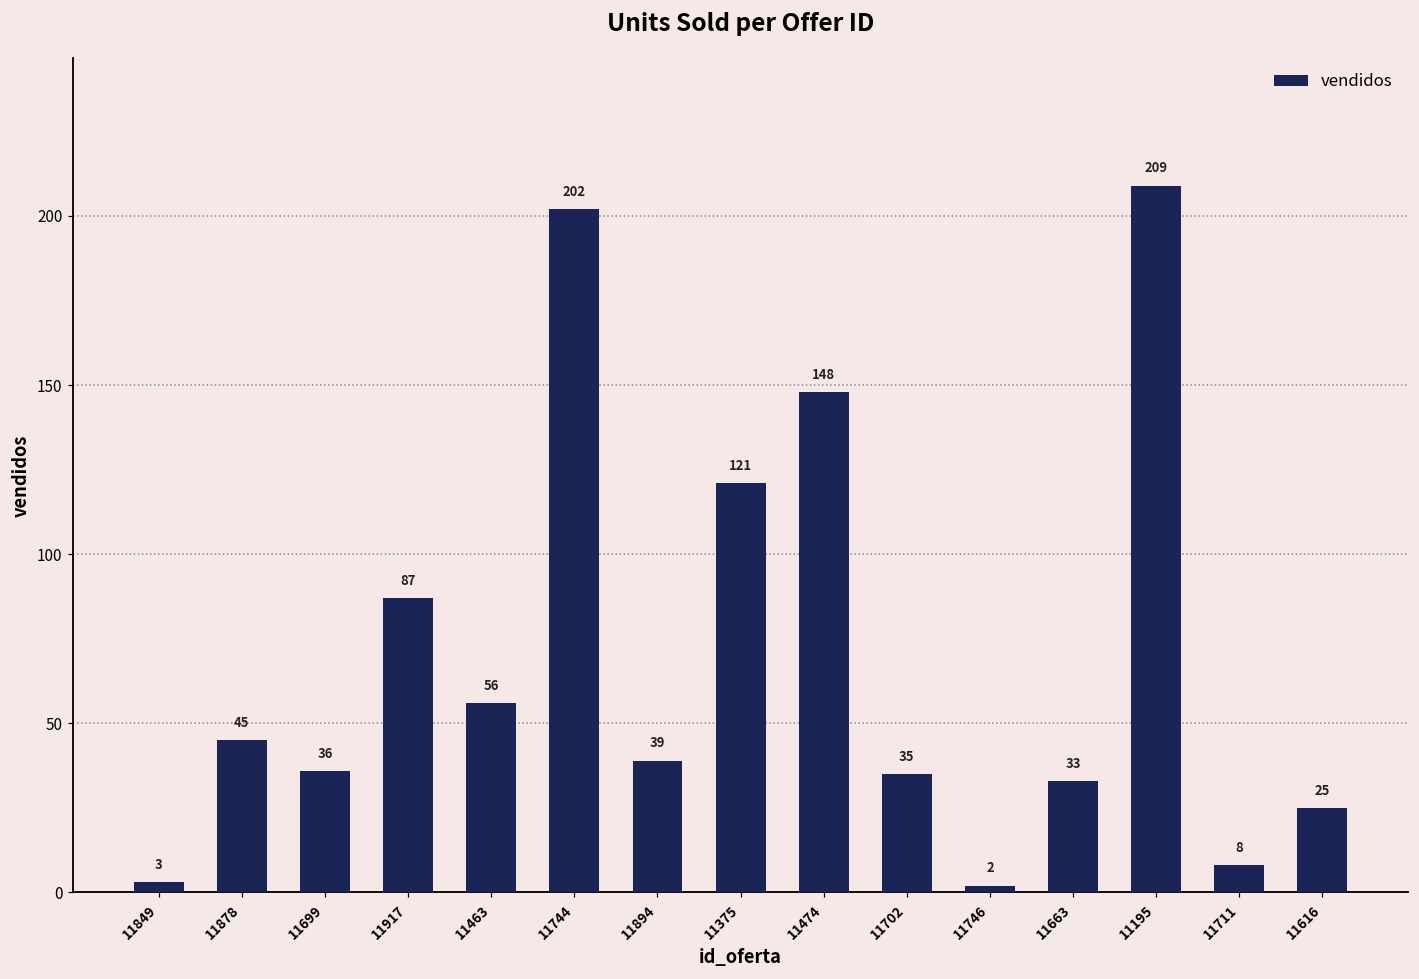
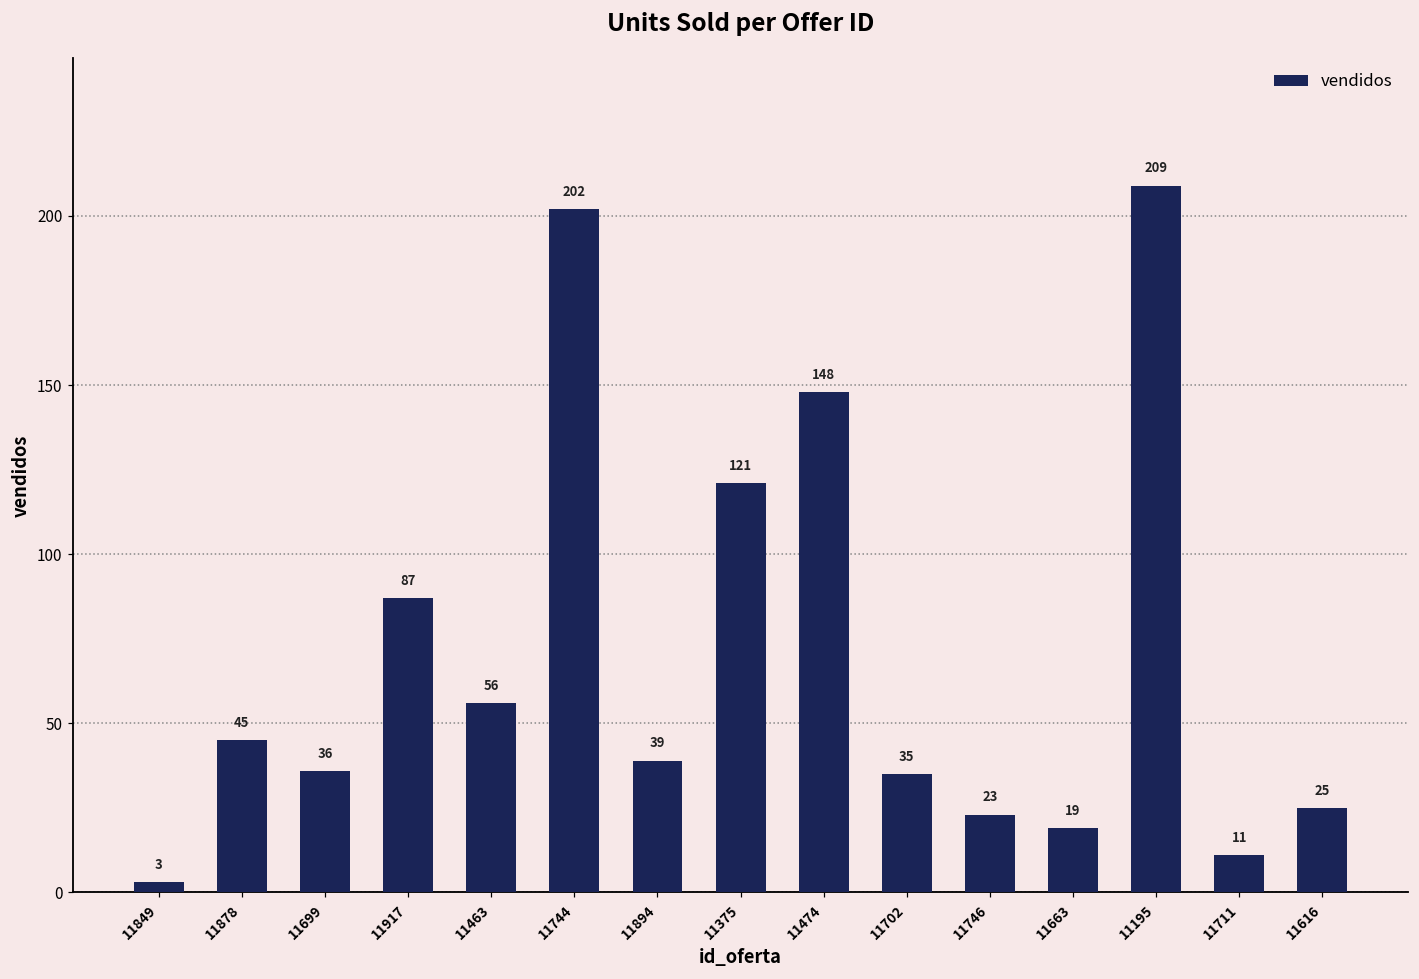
11746: 2 -> 23
11663: 33 -> 19
11711: 8 -> 11
